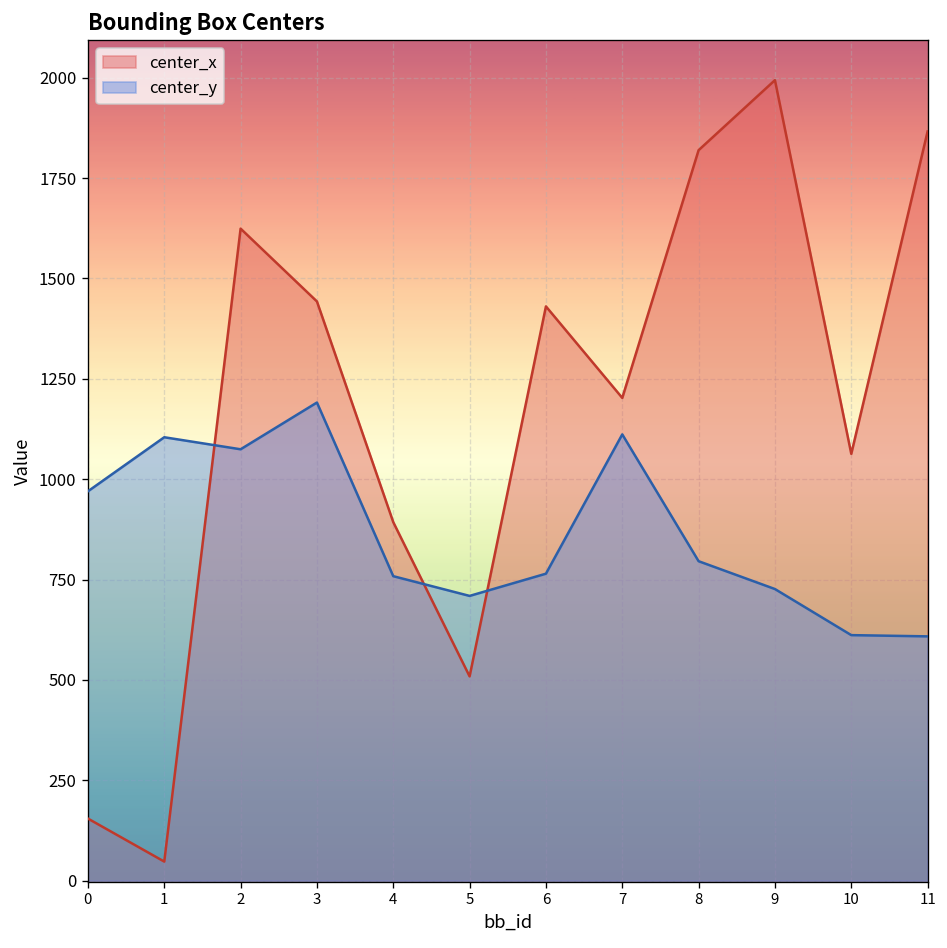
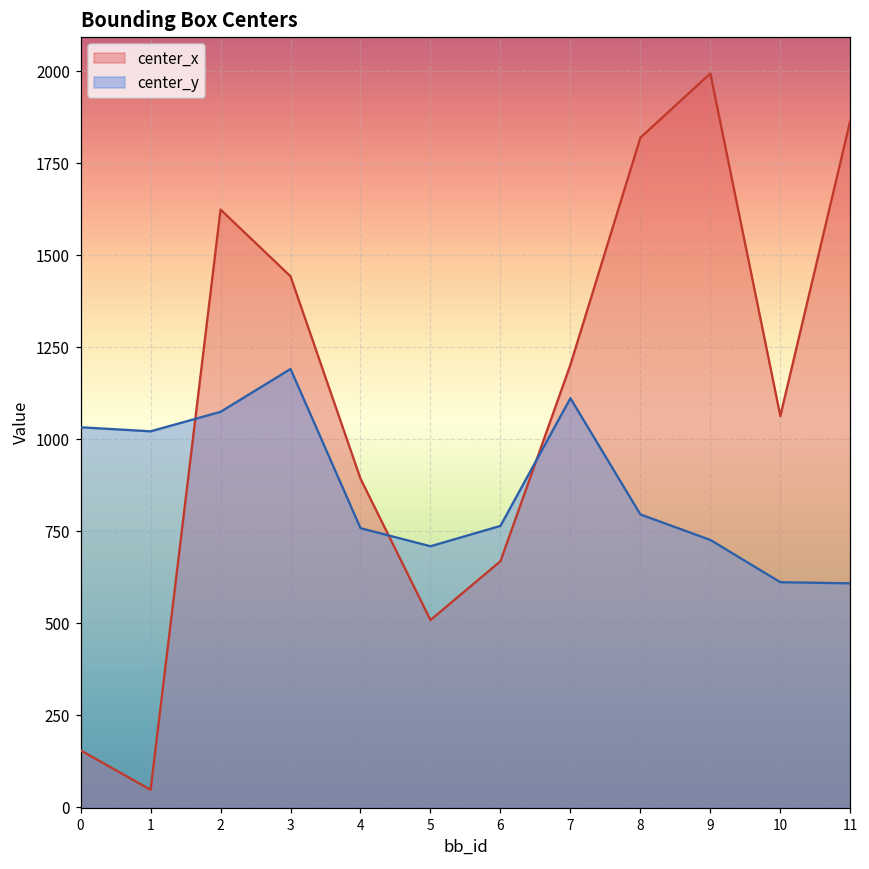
center_y, 0: 970 -> 1030
center_y, 1: 1100 -> 1020
center_x, 6: 1430 -> 670
